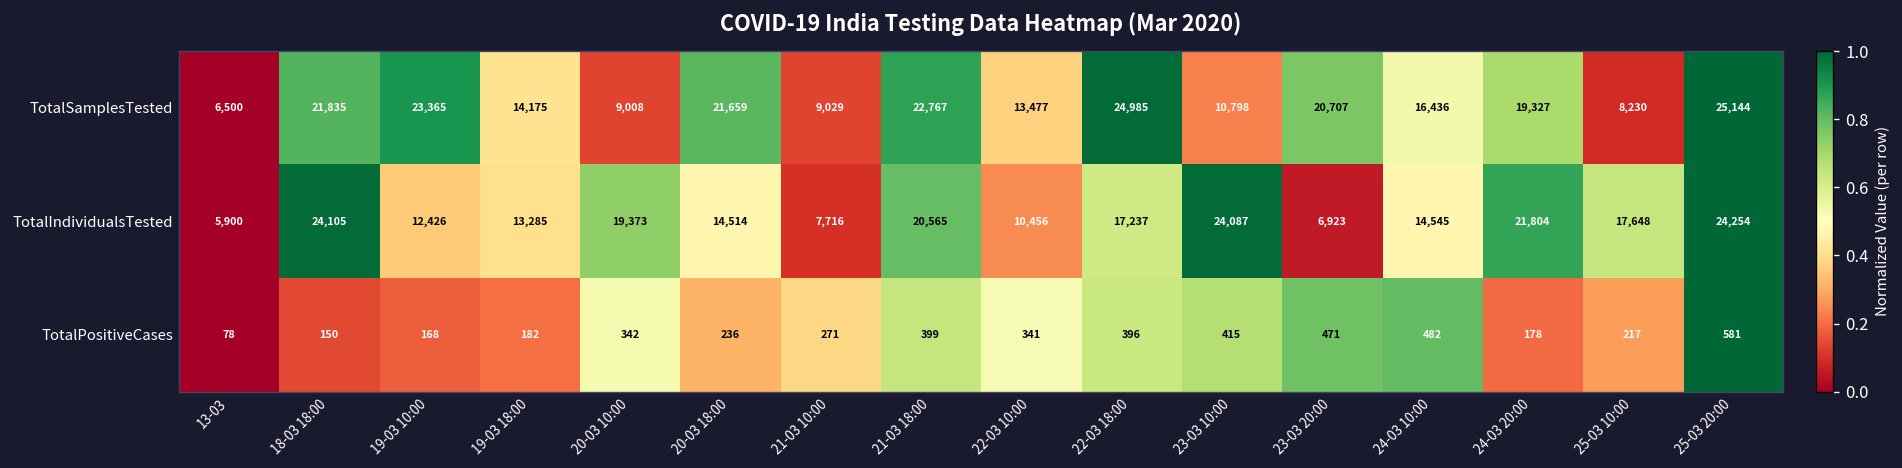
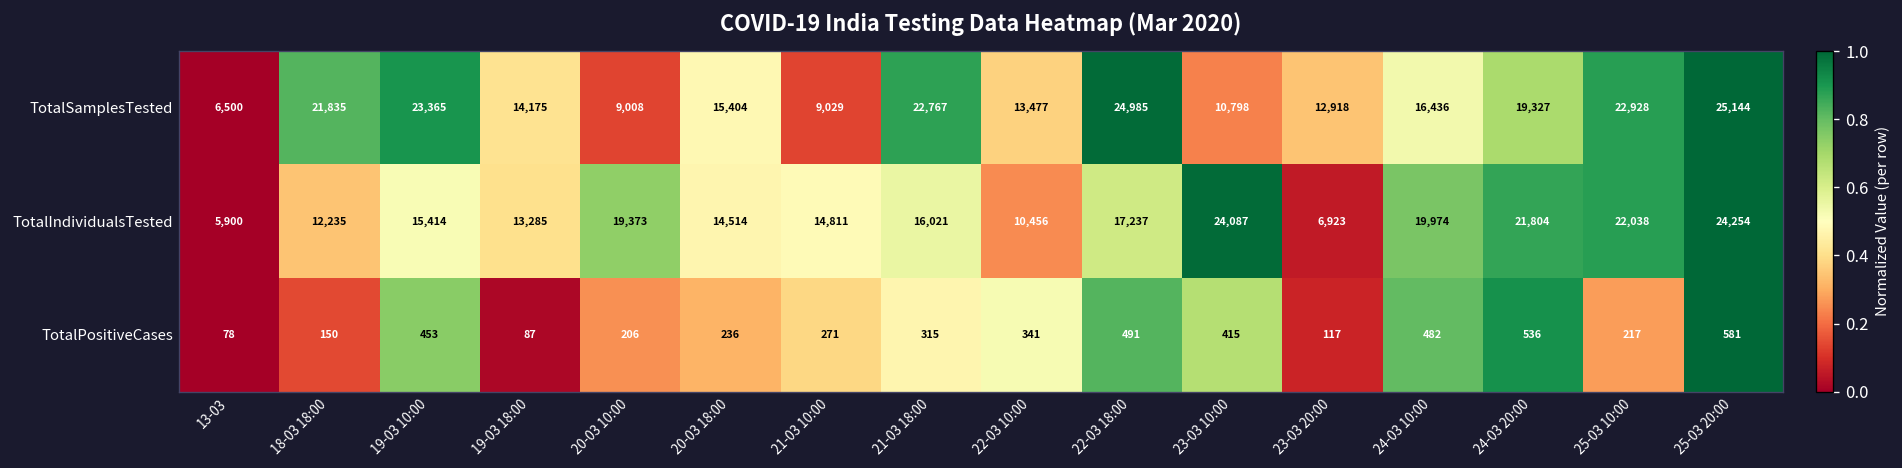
TotalSamplesTested, 20-03 18:00: 21,659 -> 15,404
TotalSamplesTested, 23-03 20:00: 20,707 -> 12,918
TotalSamplesTested, 25-03 10:00: 8,230 -> 22,928
TotalIndividualsTested, 18-03 18:00: 24,105 -> 12,235
TotalIndividualsTested, 19-03 10:00: 12,426 -> 15,414
TotalIndividualsTested, 21-03 10:00: 7,716 -> 14,811
TotalIndividualsTested, 21-03 18:00: 20,565 -> 16,021
TotalIndividualsTested, 24-03 10:00: 14,545 -> 19,974
TotalIndividualsTested, 25-03 10:00: 17,648 -> 22,038
TotalPositiveCases, 19-03 10:00: 168 -> 453
TotalPositiveCases, 19-03 18:00: 182 -> 87
TotalPositiveCases, 20-03 10:00: 342 -> 206
TotalPositiveCases, 21-03 18:00: 399 -> 315
TotalPositiveCases, 22-03 18:00: 396 -> 491
TotalPositiveCases, 23-03 20:00: 471 -> 117
TotalPositiveCases, 24-03 20:00: 178 -> 536
